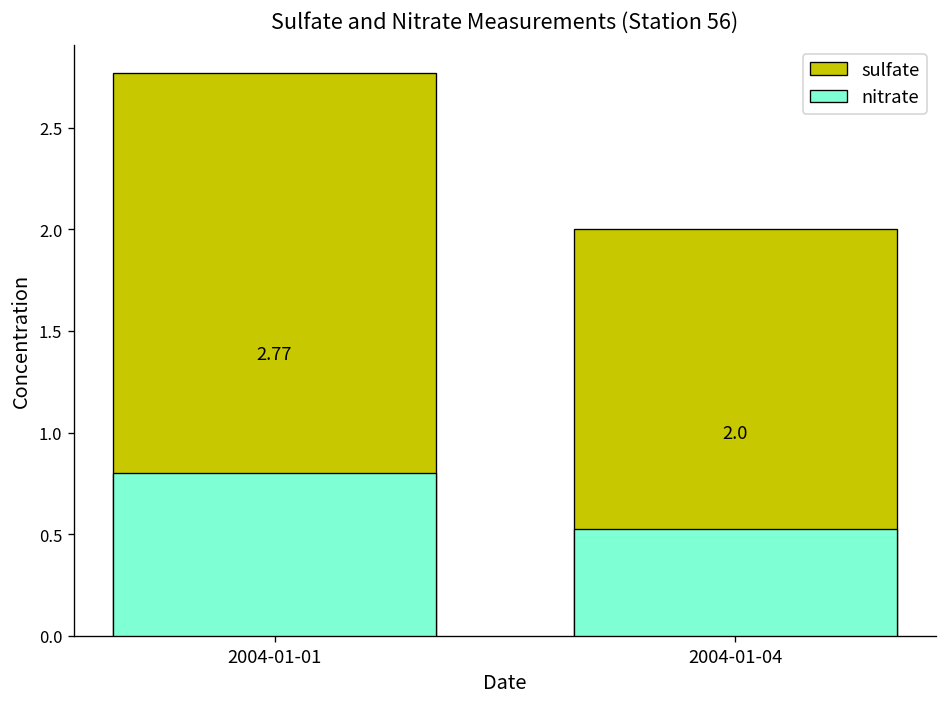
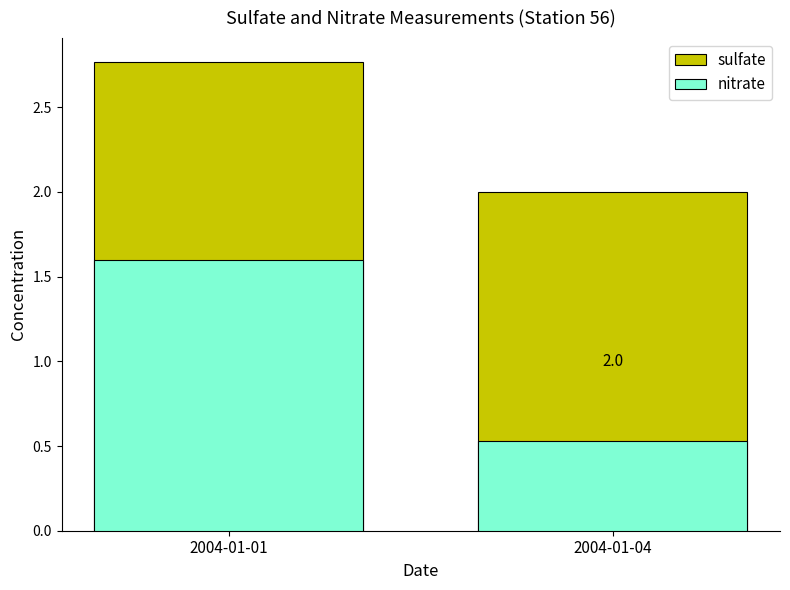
nitrate, 2004-01-01: 0.8 -> 1.6
